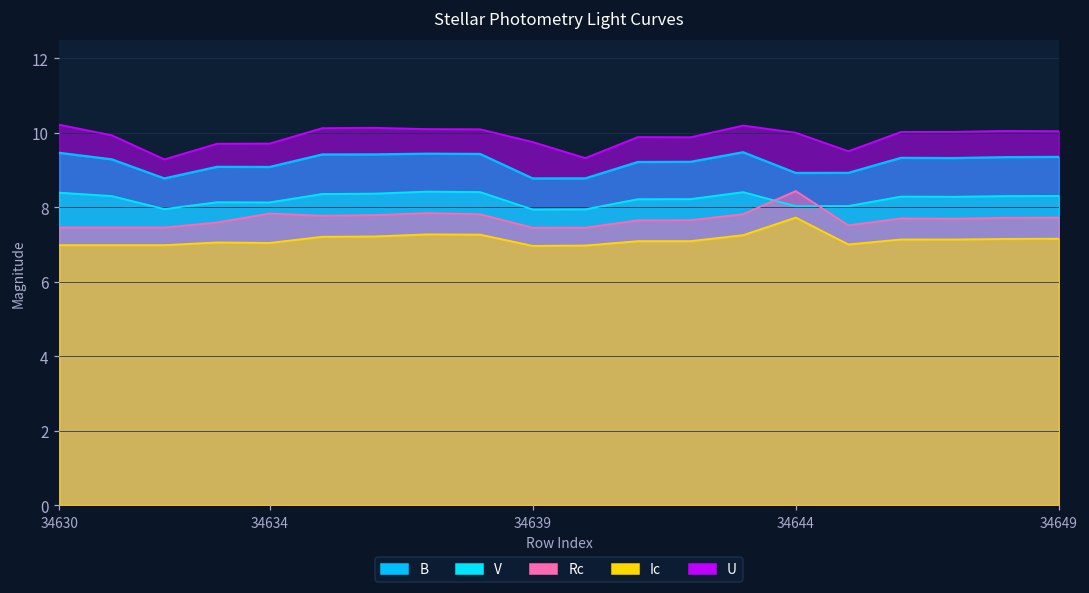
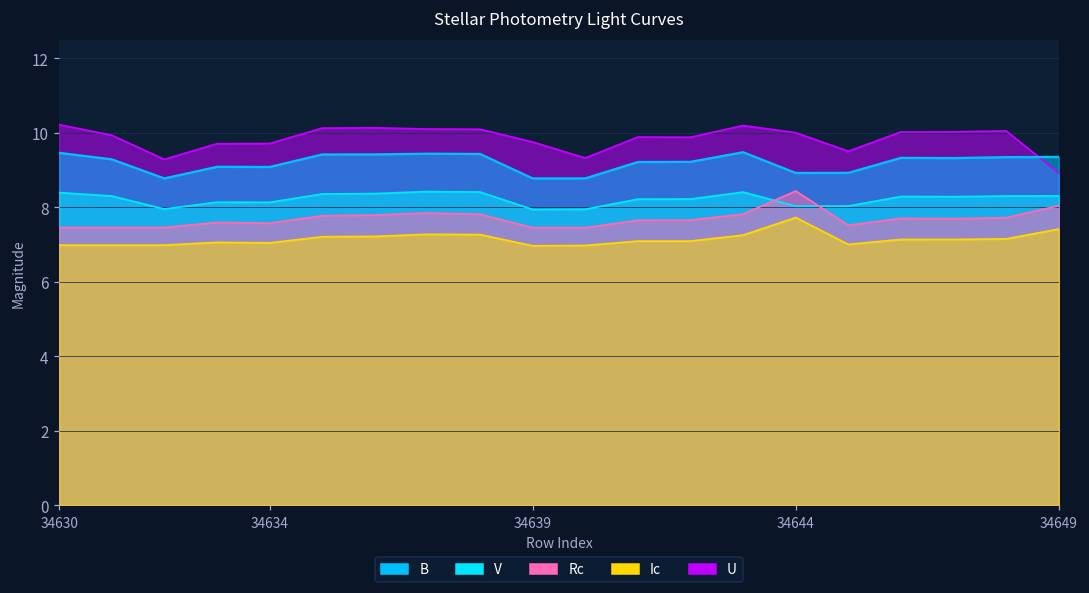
Rc, 34634: 7.8 -> 7.6
U, 34649: 10.0 -> 8.9
Rc, 34649: 7.7 -> 8.0
Ic, 34649: 7.2 -> 7.4
